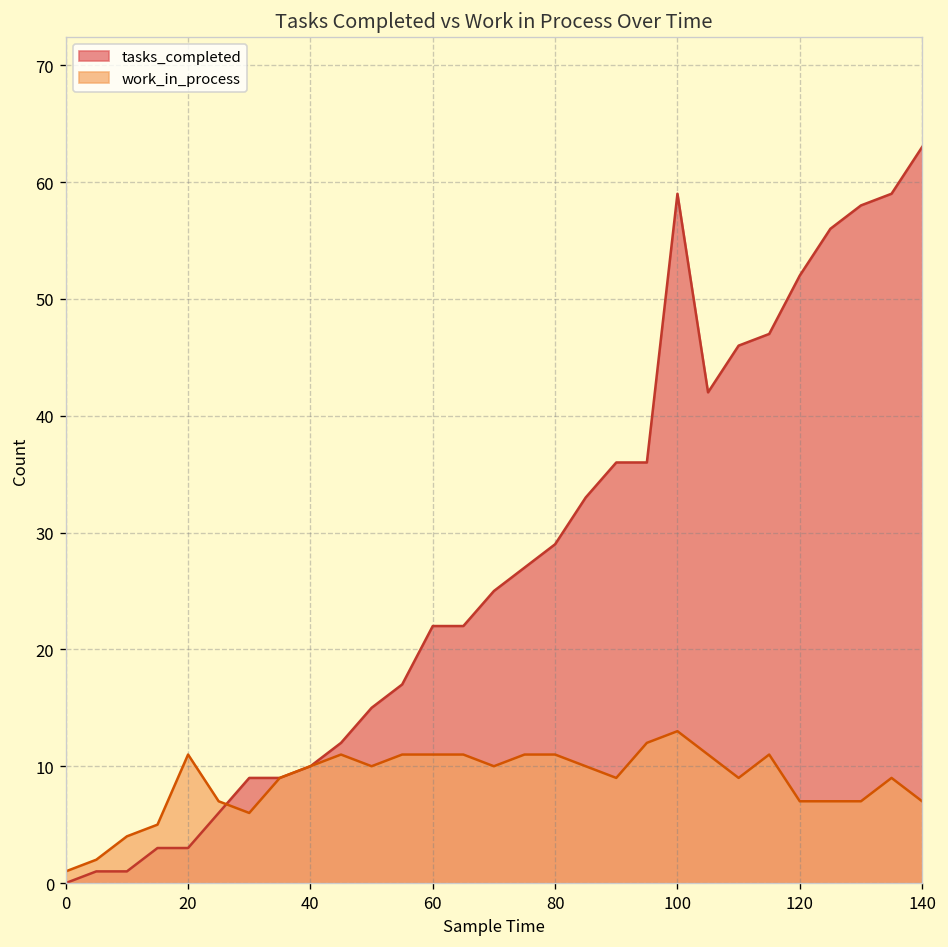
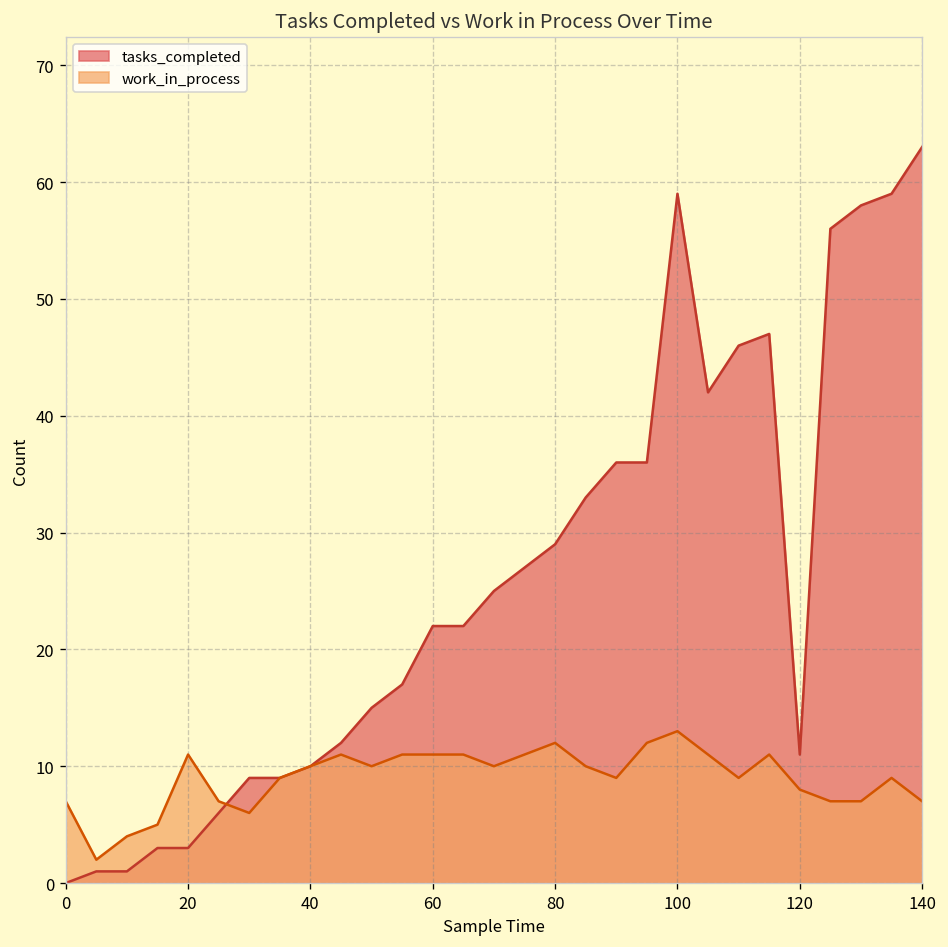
work_in_process, 0: 1 -> 7
work_in_process, 80: 11 -> 12
tasks_completed, 120: 52 -> 11
work_in_process, 120: 7 -> 8
